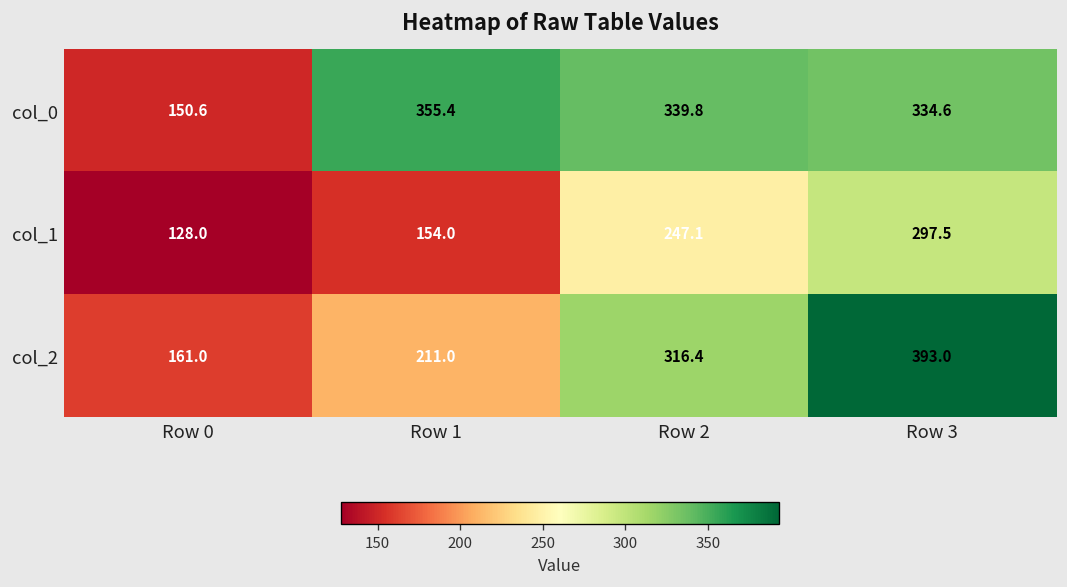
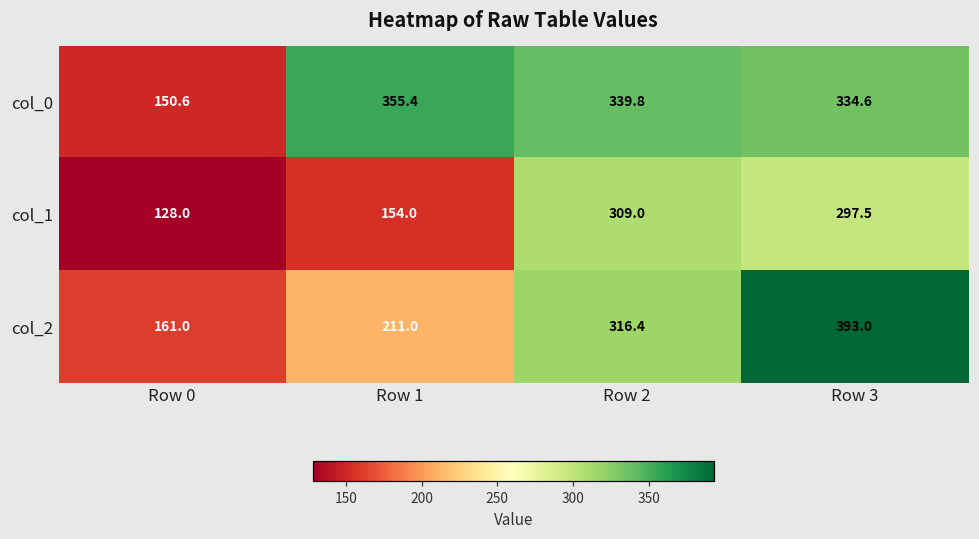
col_1, Row 2: 247.1 -> 309.0
